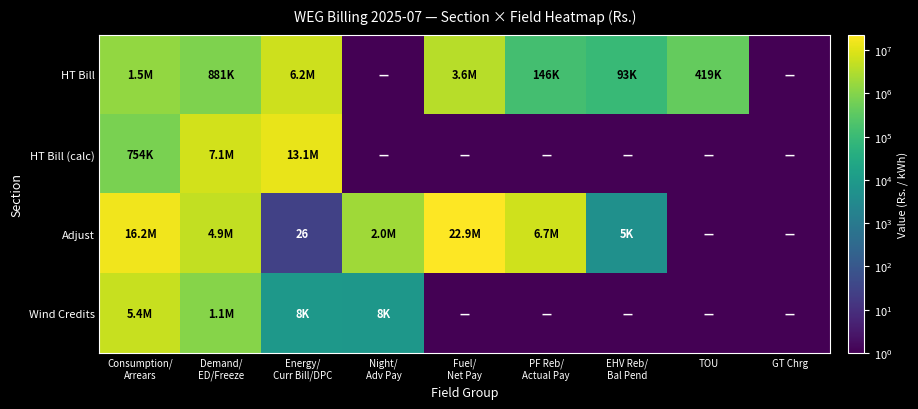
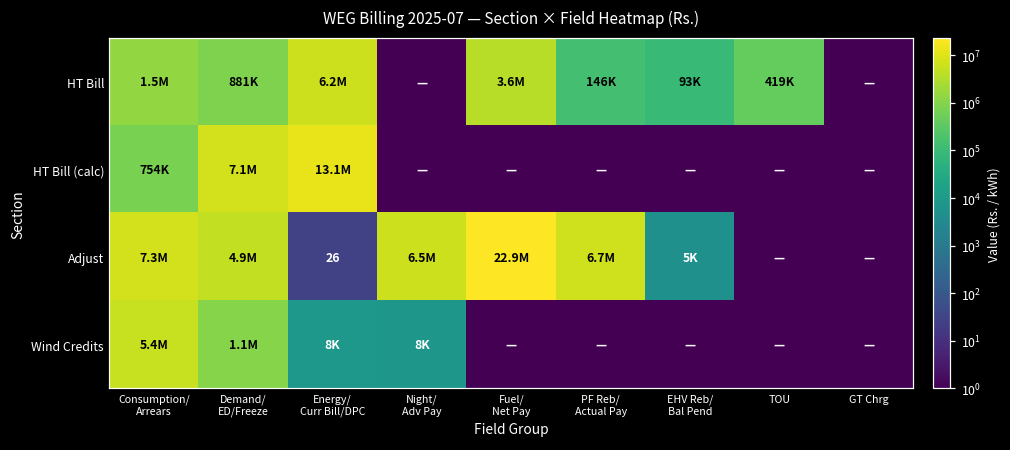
Adjust, Consumption/ Arrears: 16.2M -> 7.3M
Adjust, Night/ Adv Pay: 2.0M -> 6.5M
